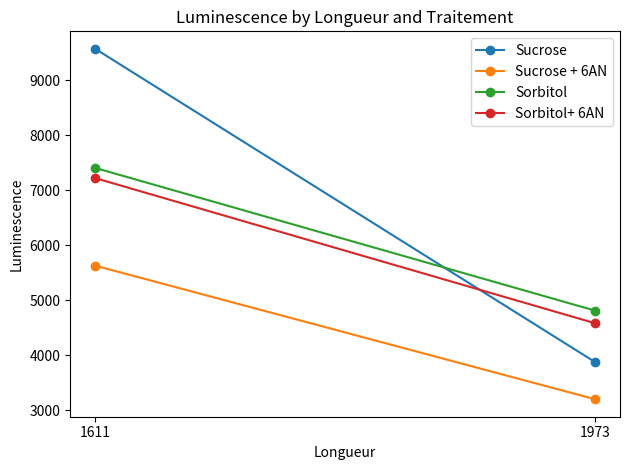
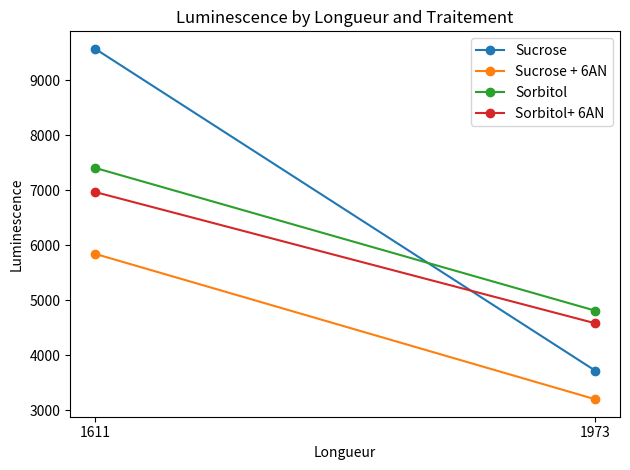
Sucrose + 6AN, 1611: 5600 -> 5800
Sorbitol+ 6AN, 1611: 7200 -> 7000
Sucrose, 1973: 3900 -> 3700
